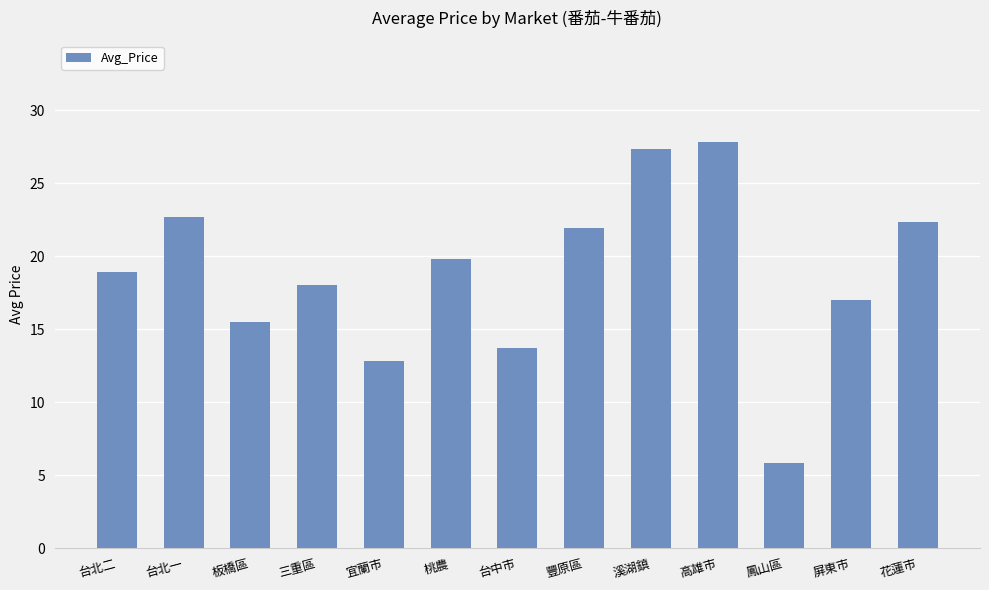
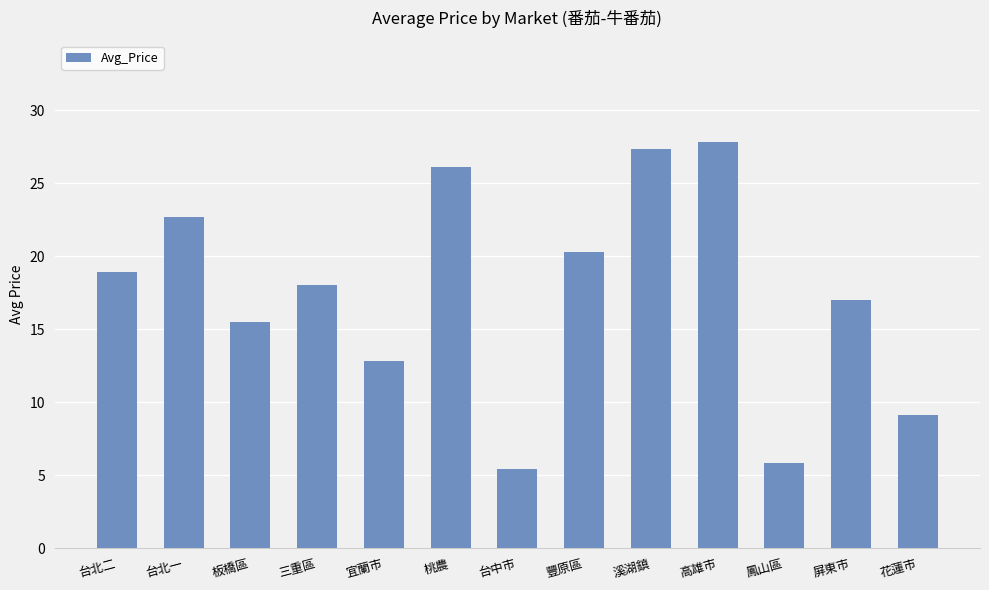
桃農: 19.8 -> 26.1
台中市: 13.7 -> 5.4
豐原區: 21.9 -> 20.3
花蓮市: 22.3 -> 9.1
